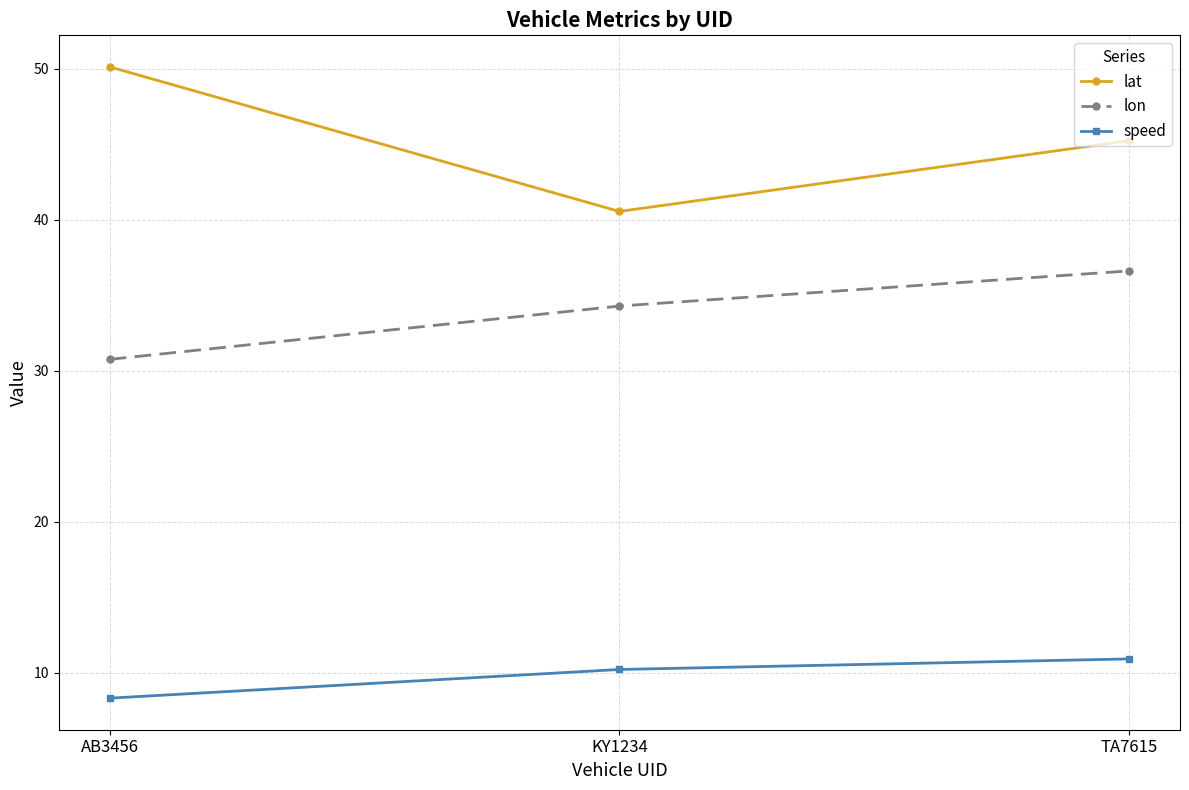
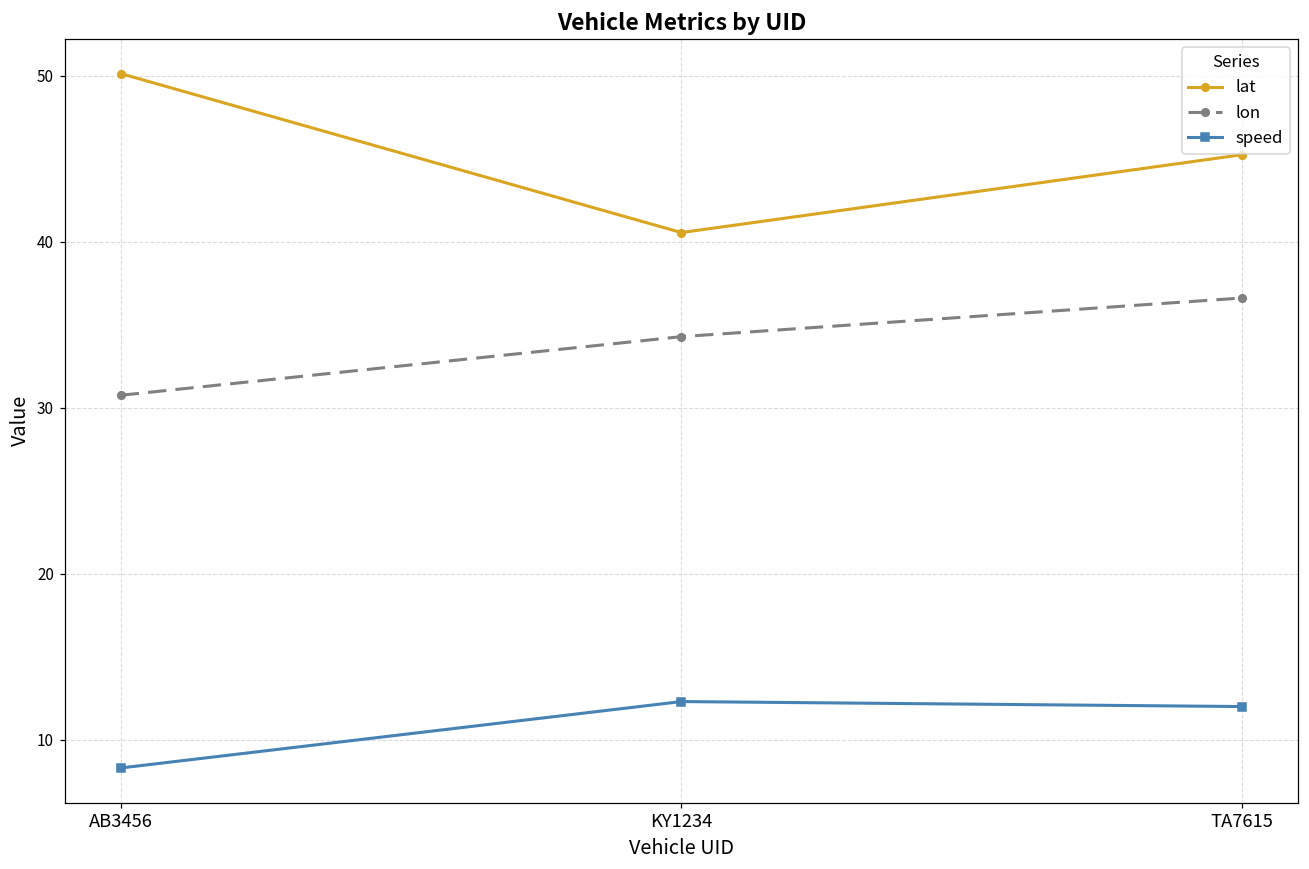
speed, KY1234: 10.2 -> 12.3
speed, TA7615: 10.9 -> 12.0
